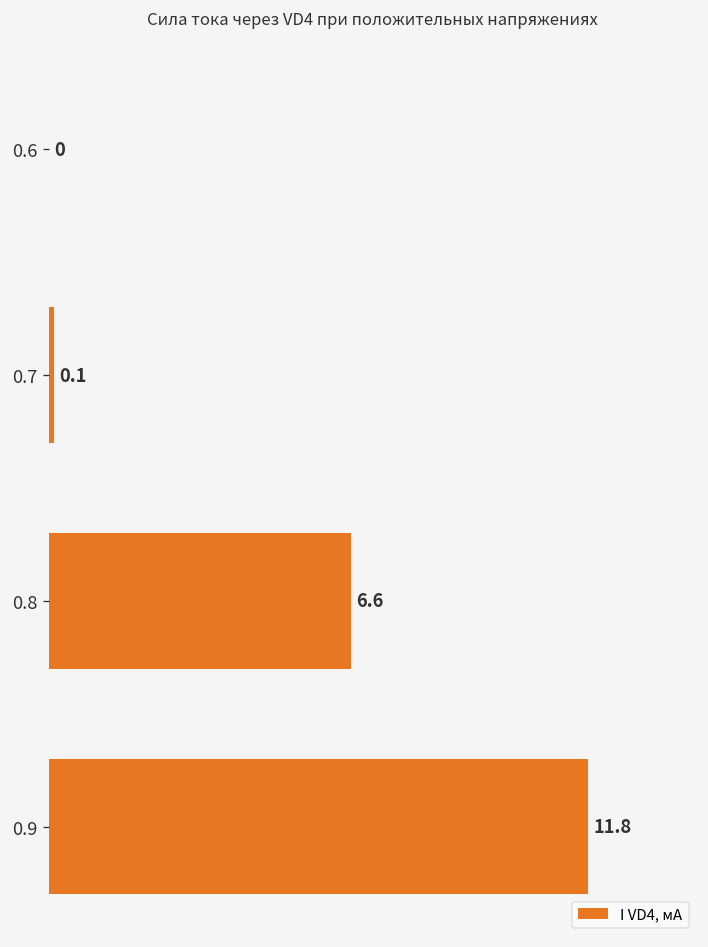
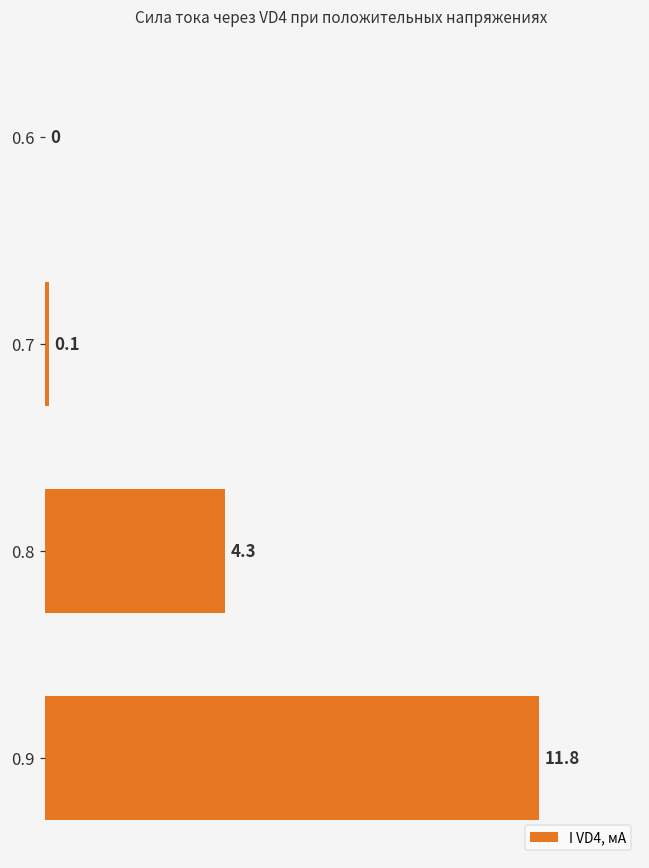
0.8: 6.6 -> 4.3
